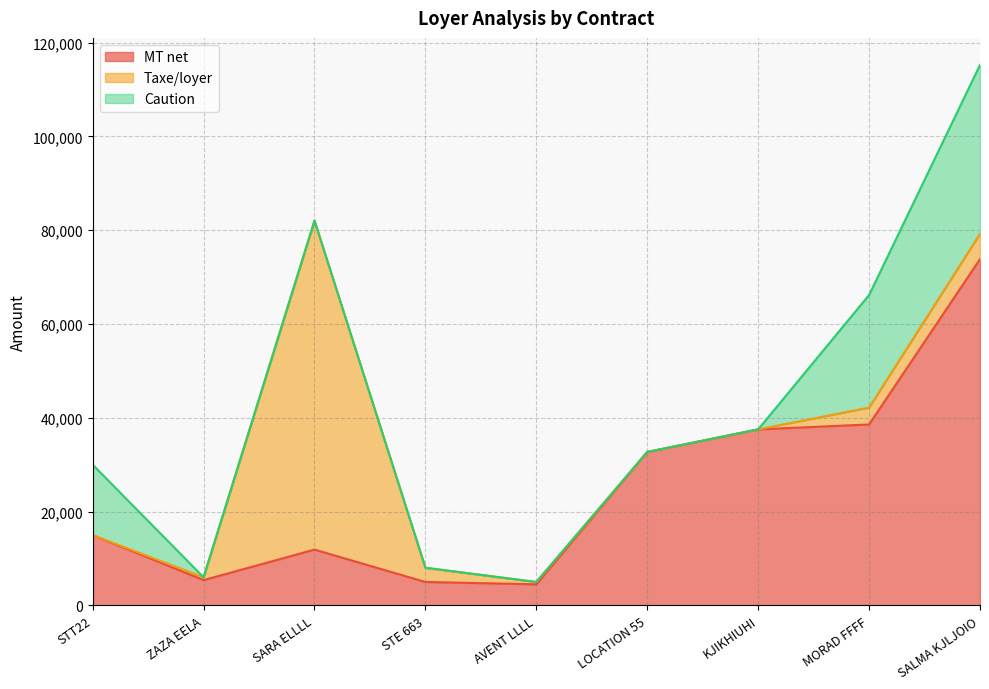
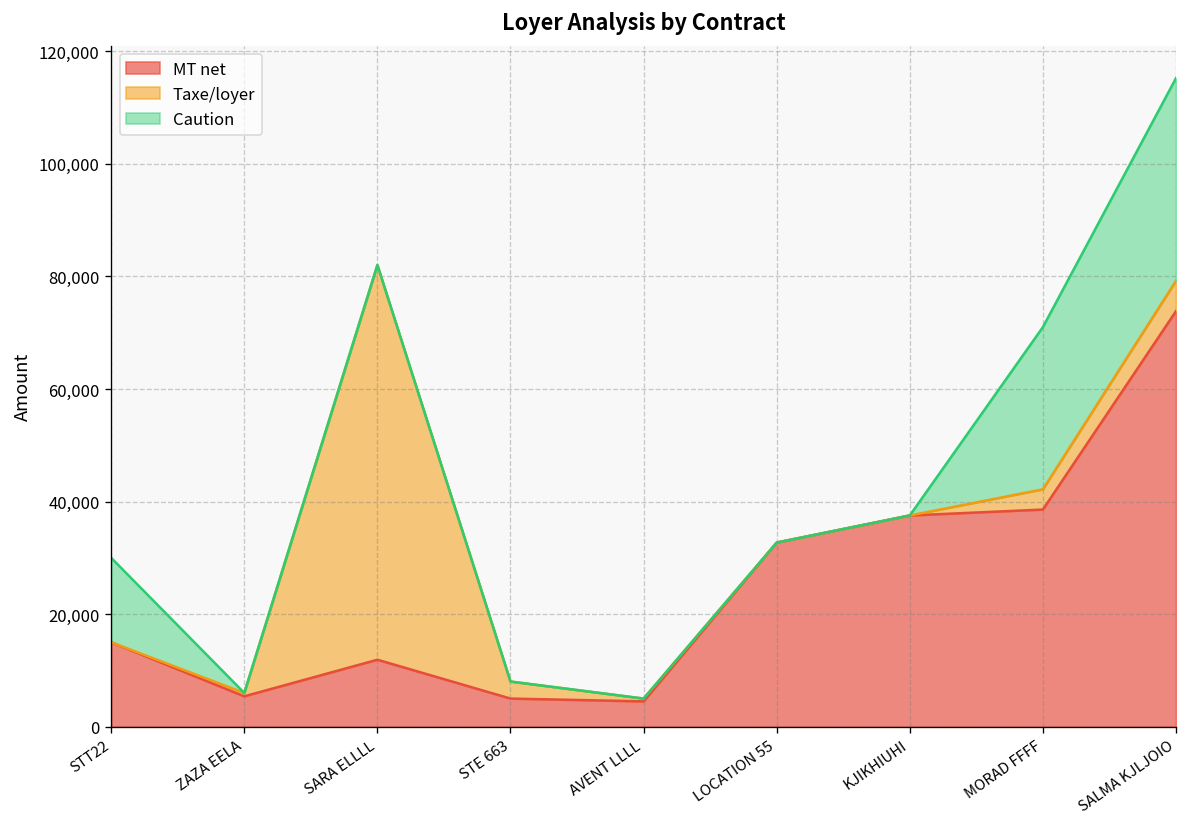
Caution, MORAD FFFF: 24,000 -> 29,000
